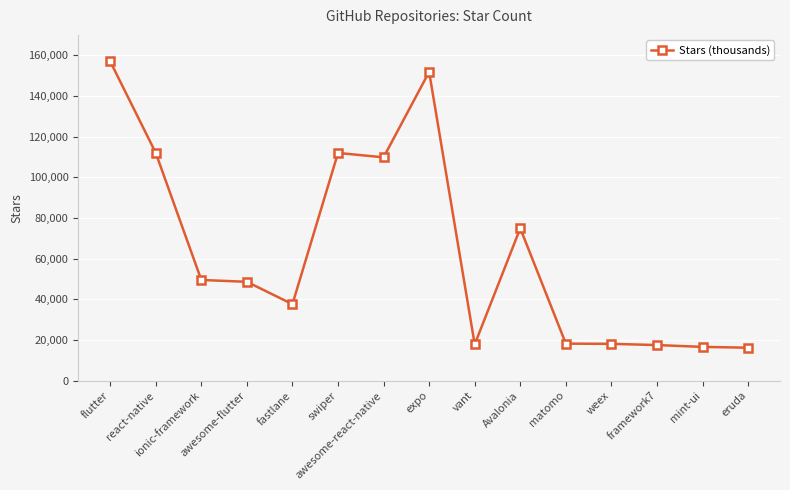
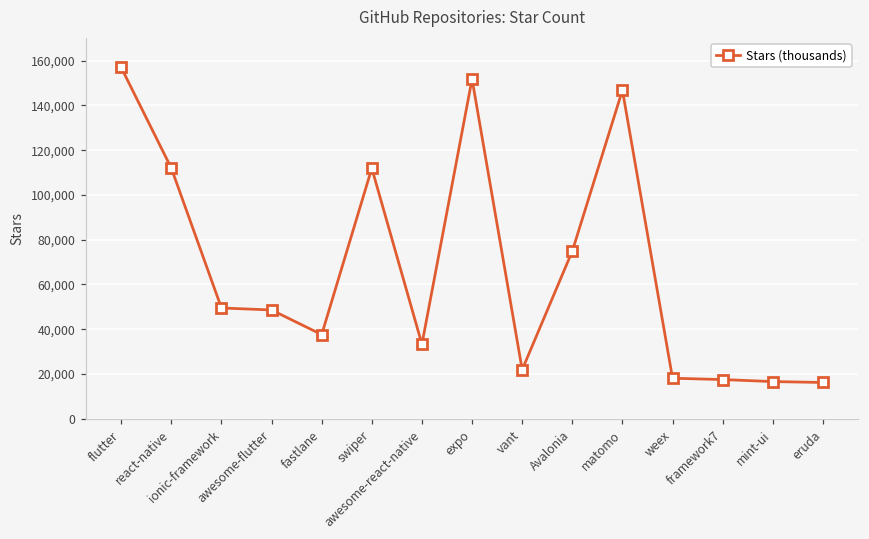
awesome-react-native: 110,000 -> 33,000
vant: 18,000 -> 22,000
matomo: 18,000 -> 147,000
